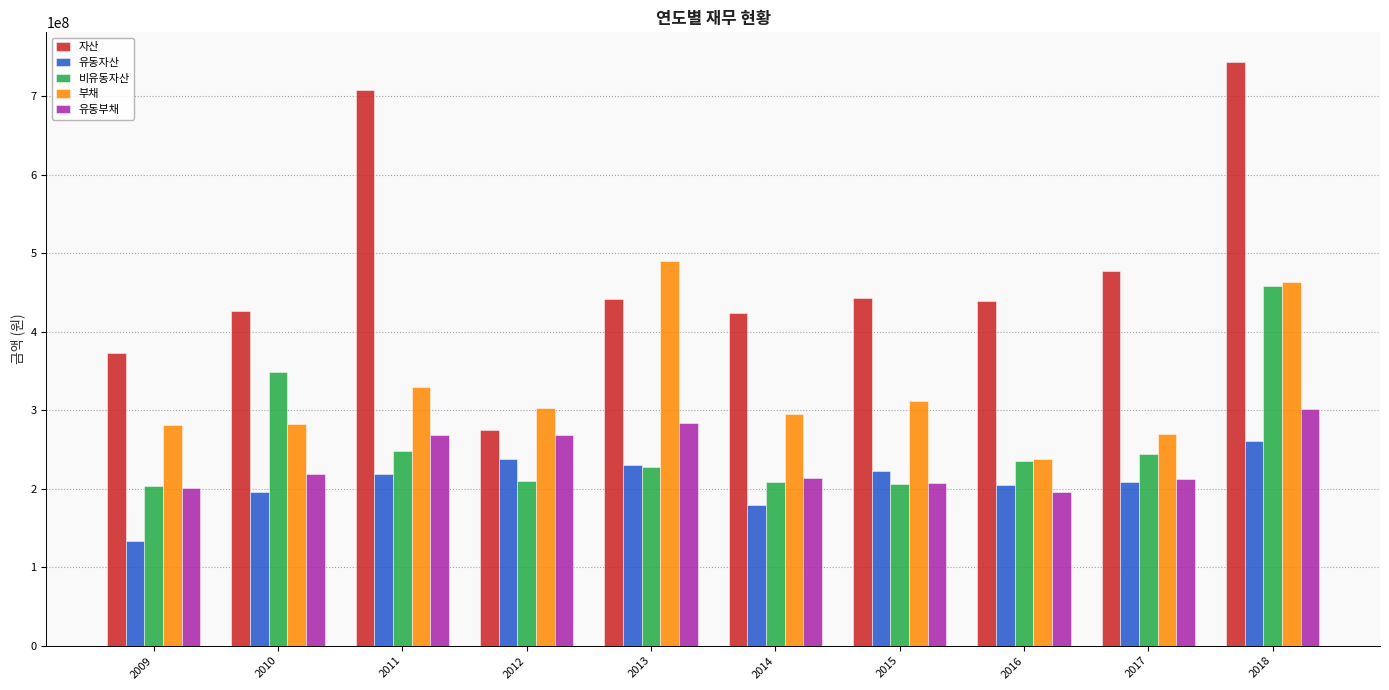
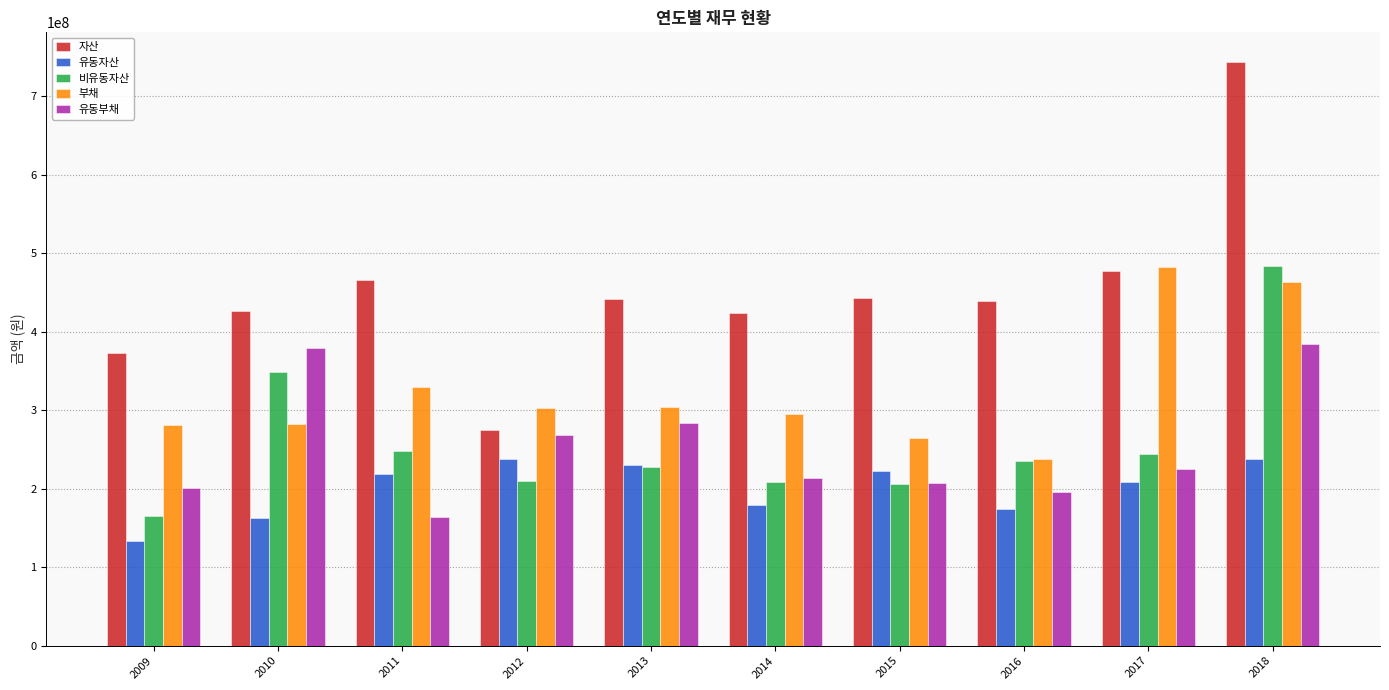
비유동자산, 2009: 200000000 -> 170000000
유동자산, 2010: 200000000 -> 160000000
유동부채, 2010: 220000000 -> 380000000
자산, 2011: 710000000 -> 470000000
유동부채, 2011: 270000000 -> 160000000
부채, 2013: 490000000 -> 300000000
부채, 2015: 310000000 -> 260000000
유동자산, 2016: 200000000 -> 170000000
부채, 2017: 270000000 -> 480000000
유동부채, 2017: 210000000 -> 220000000
유동자산, 2018: 260000000 -> 240000000
비유동자산, 2018: 460000000 -> 480000000
유동부채, 2018: 300000000 -> 380000000
